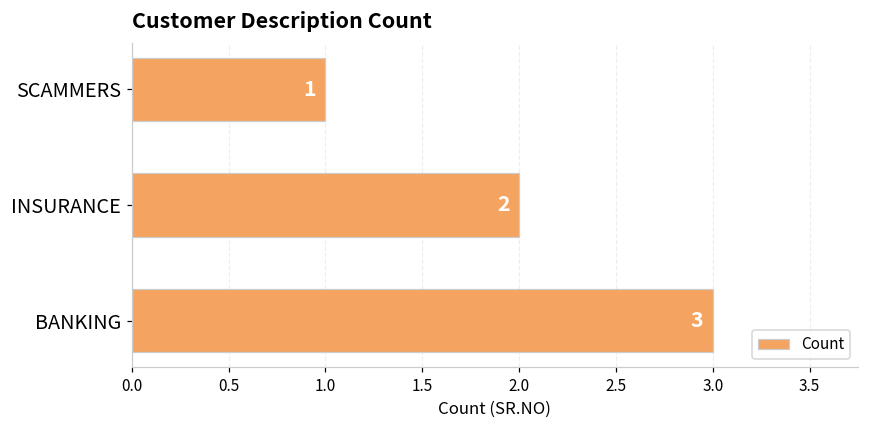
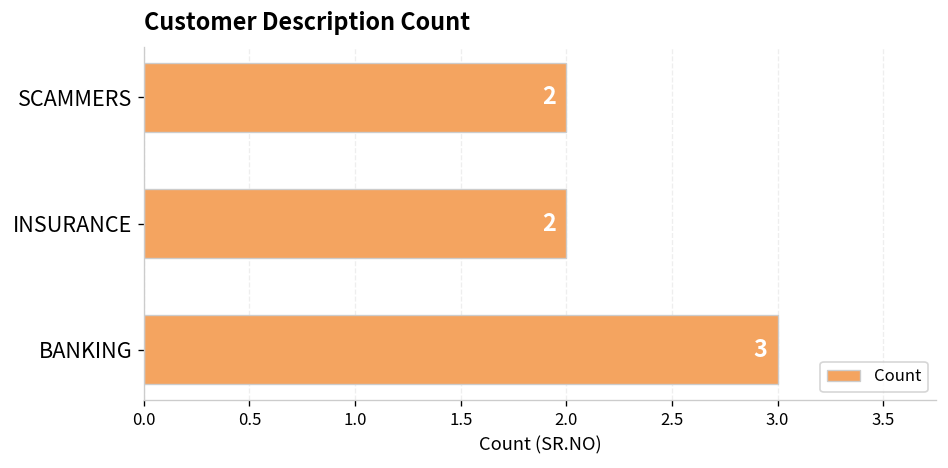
SCAMMERS: 1 -> 2
